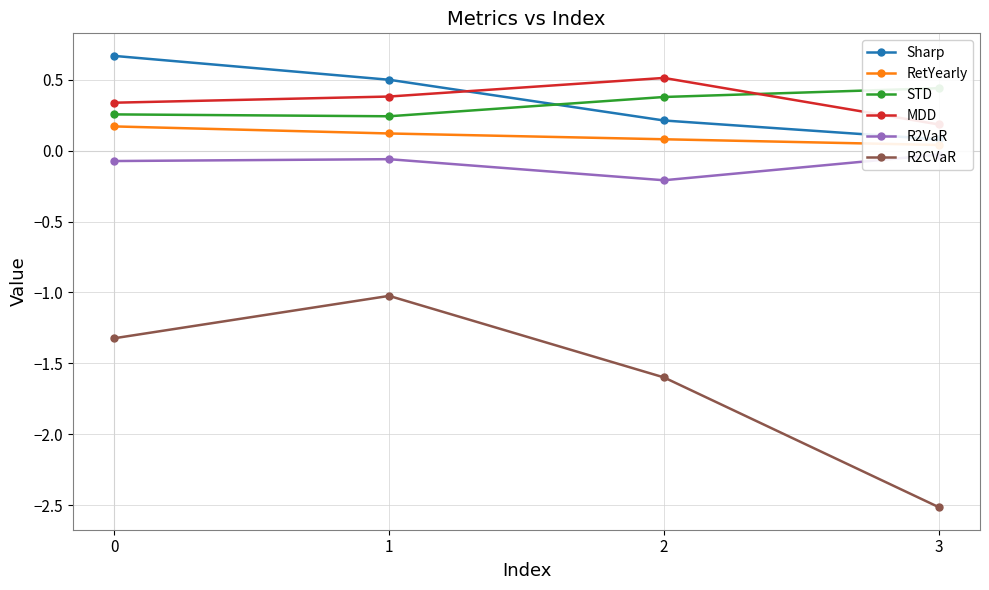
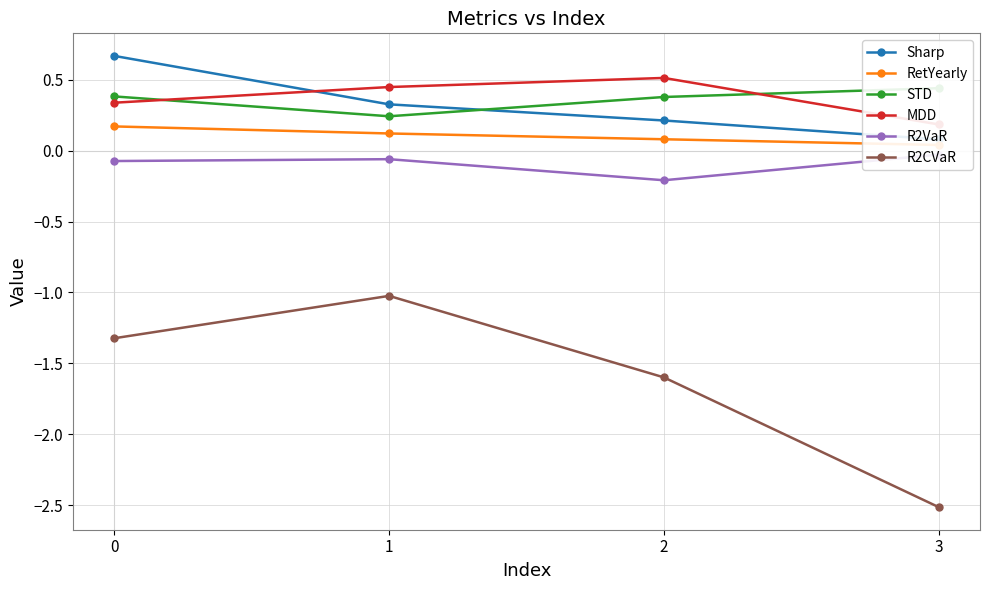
STD, 0: 0.26 -> 0.38
Sharp, 1: 0.50 -> 0.33
MDD, 1: 0.38 -> 0.45
